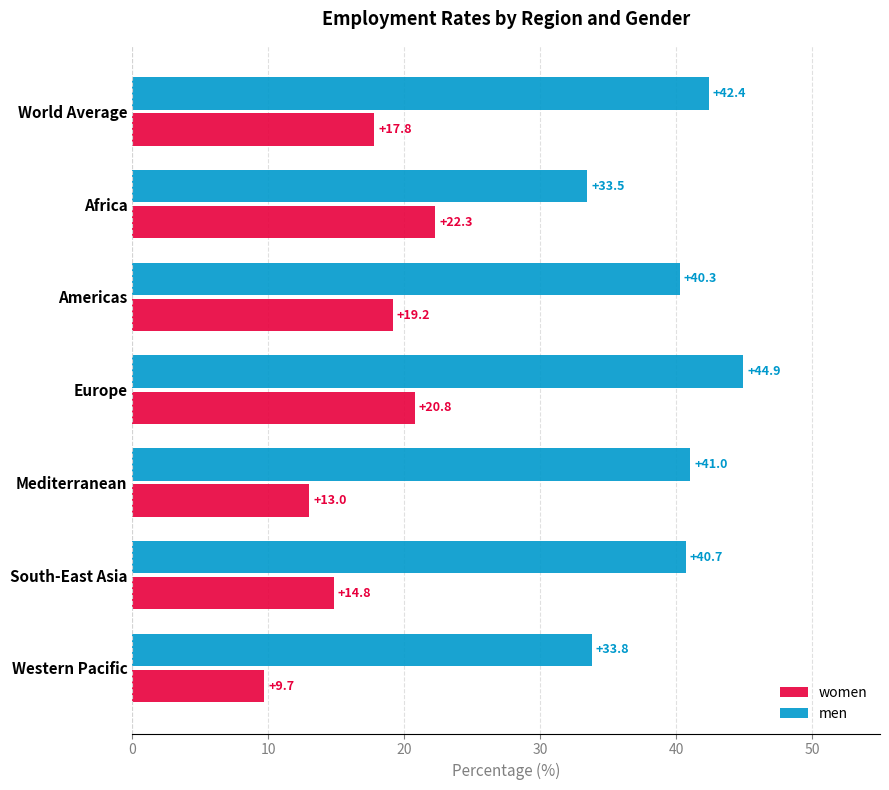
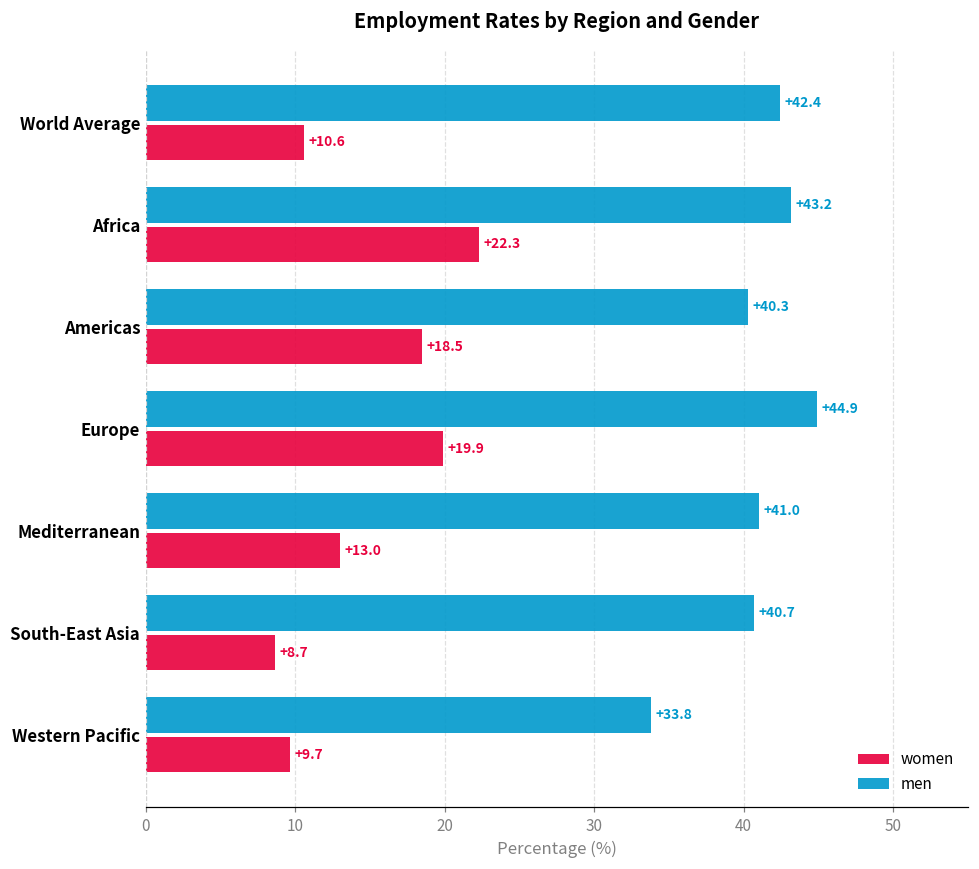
women, World Average: +17.8 -> +10.6
men, Africa: +33.5 -> +43.2
women, Americas: +19.2 -> +18.5
women, Europe: +20.8 -> +19.9
women, South-East Asia: +14.8 -> +8.7
